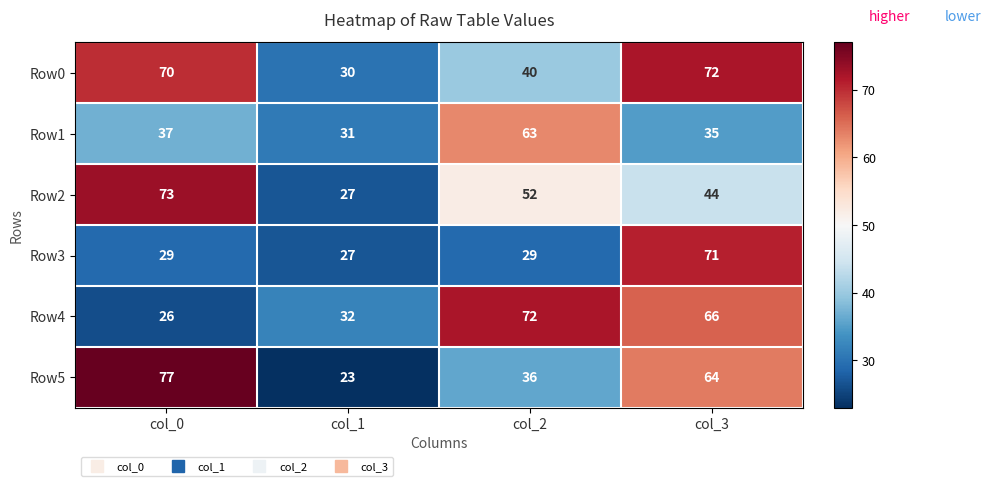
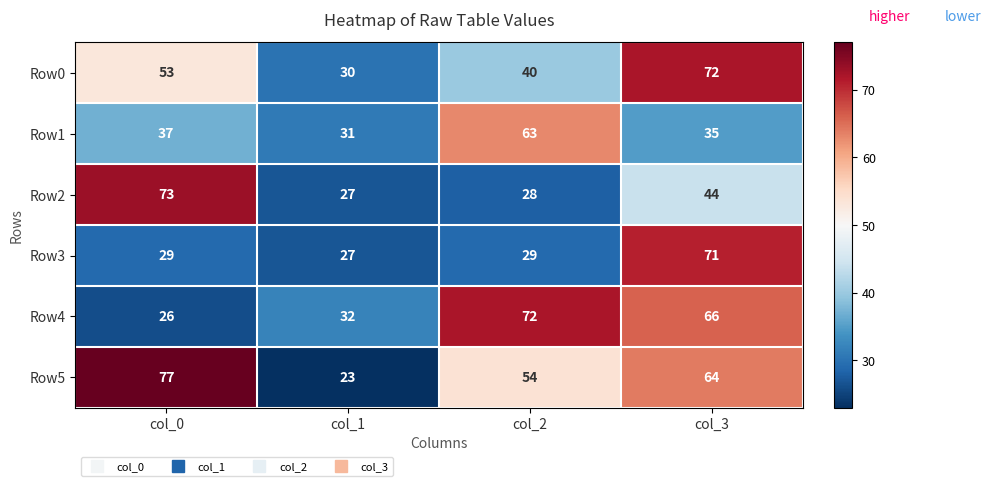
Row0, col_0: 70 -> 53
Row2, col_2: 52 -> 28
Row5, col_2: 36 -> 54
